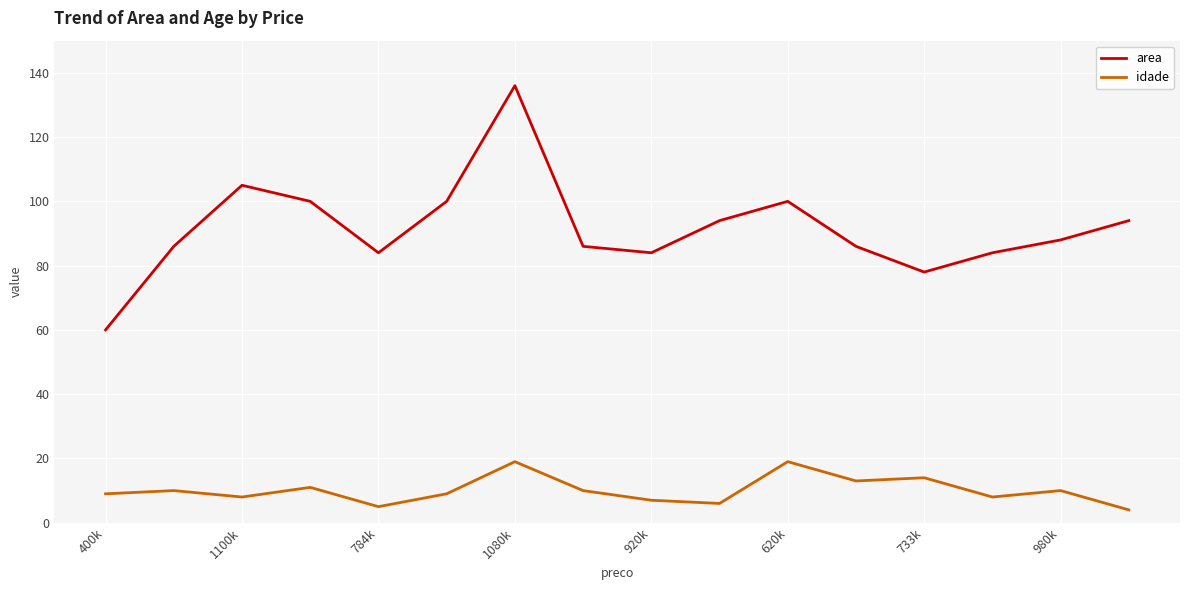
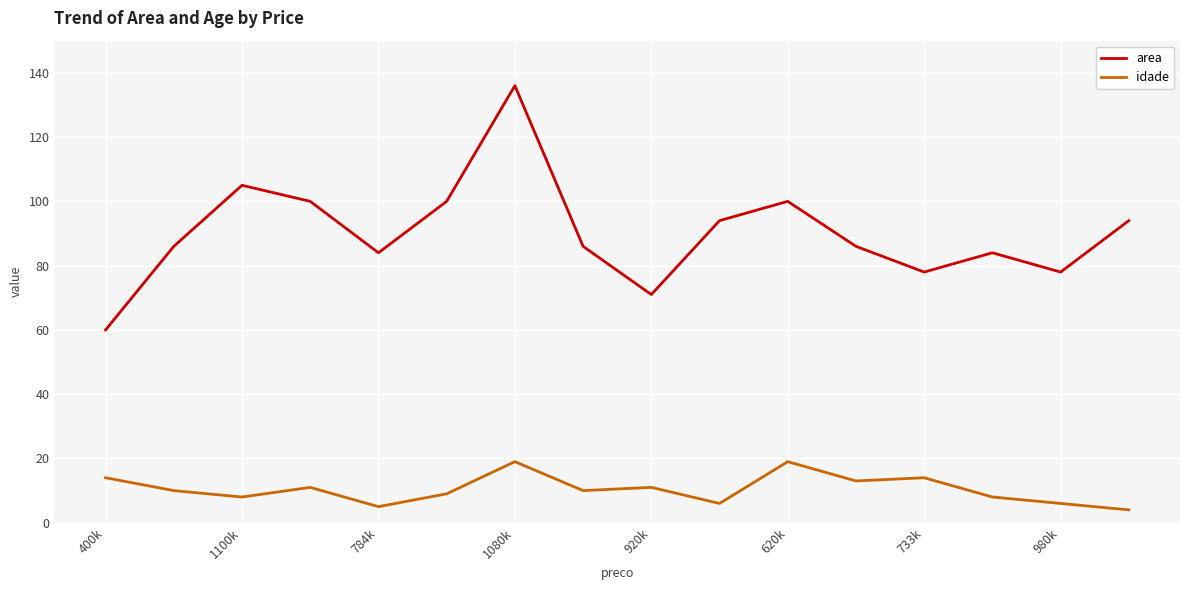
idade, 400k: 9 -> 14
area, 920k: 84 -> 71
idade, 920k: 7 -> 11
area, 980k: 88 -> 78
idade, 980k: 10 -> 6
